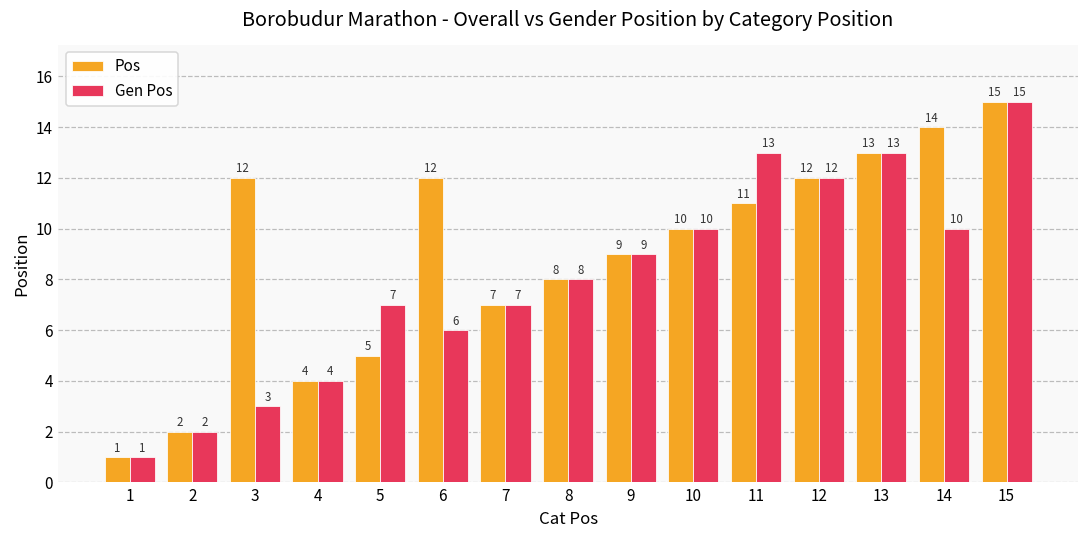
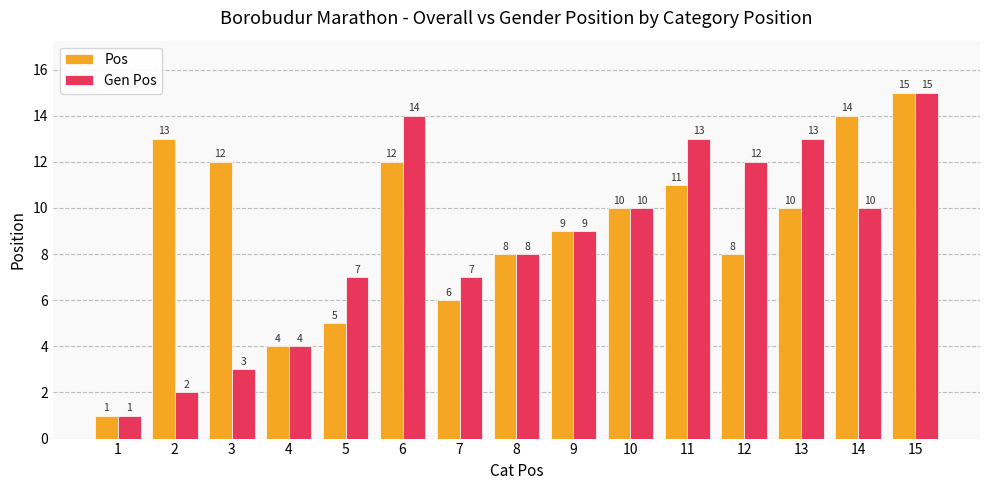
Pos, 2: 2 -> 13
Gen Pos, 6: 6 -> 14
Pos, 7: 7 -> 6
Pos, 12: 12 -> 8
Pos, 13: 13 -> 10
